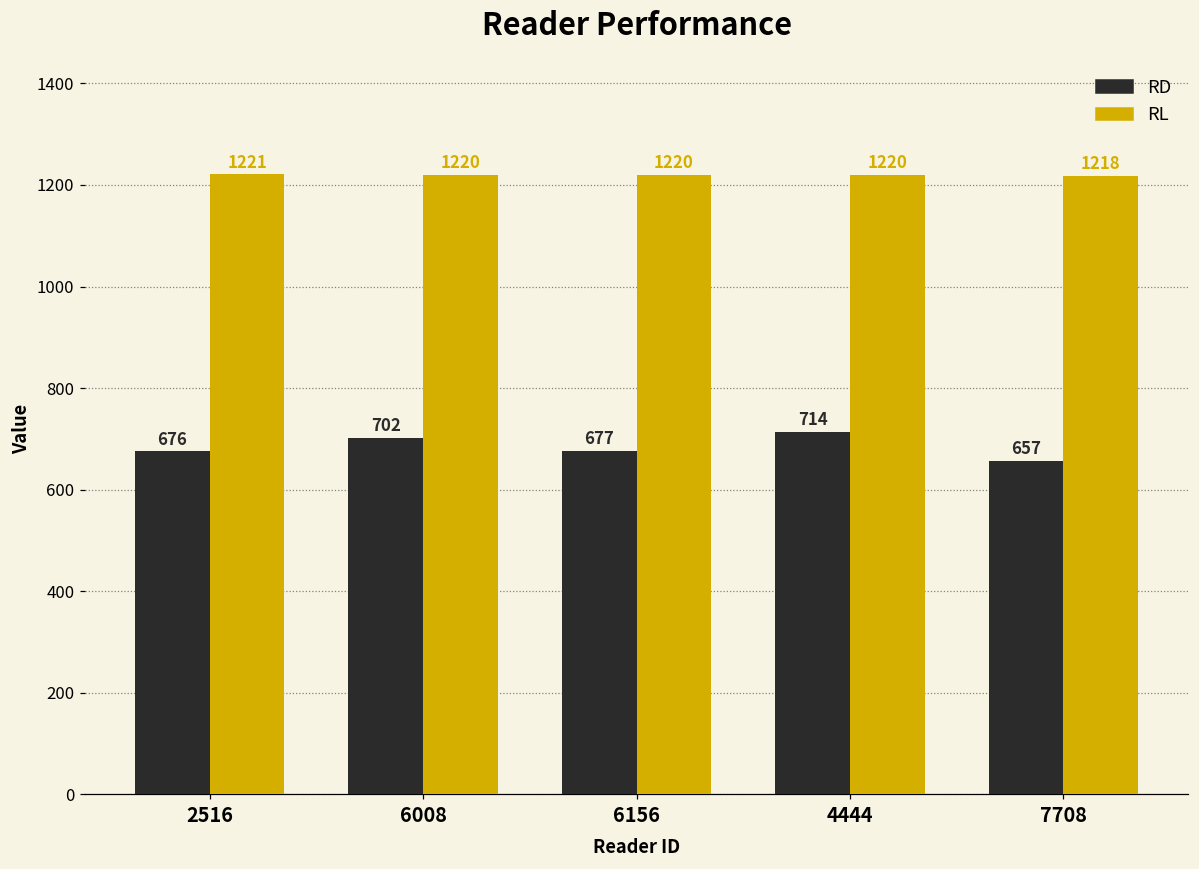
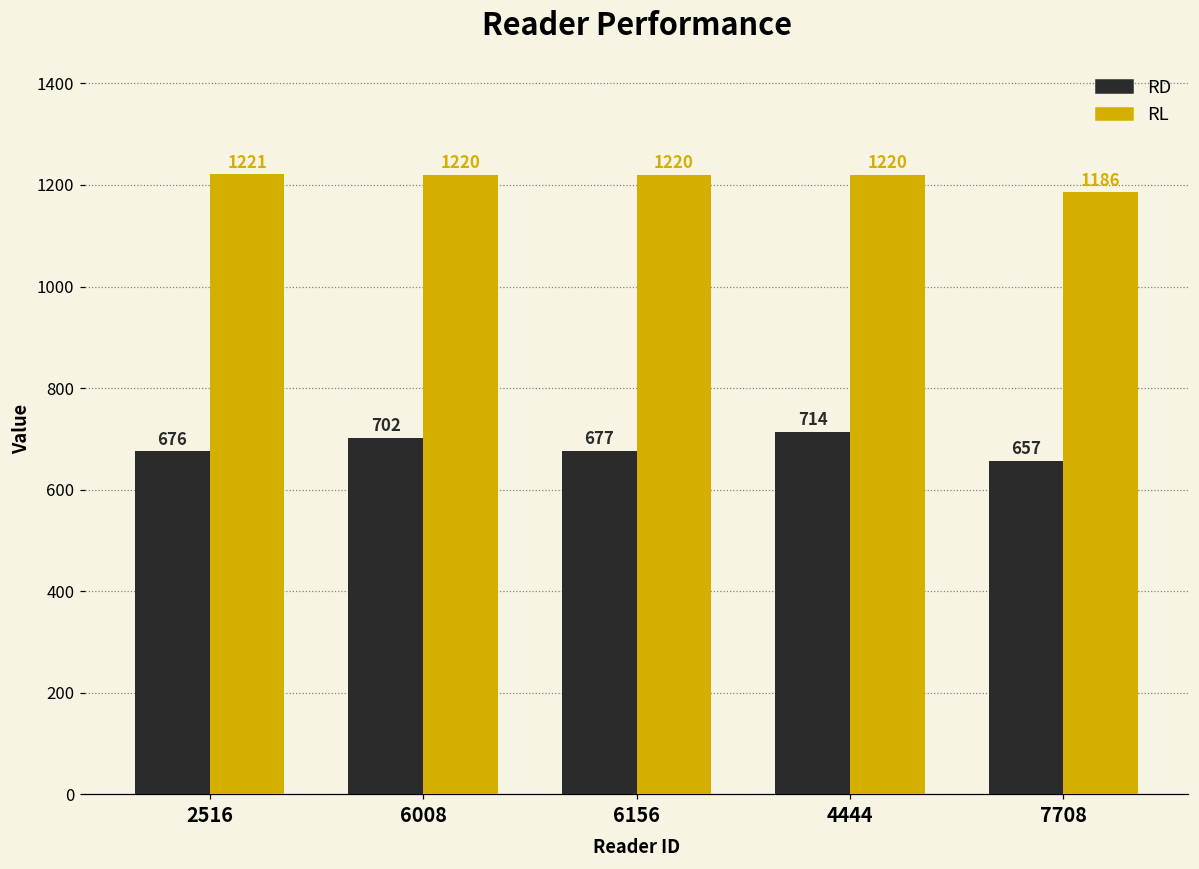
RL, 7708: 1218 -> 1186
